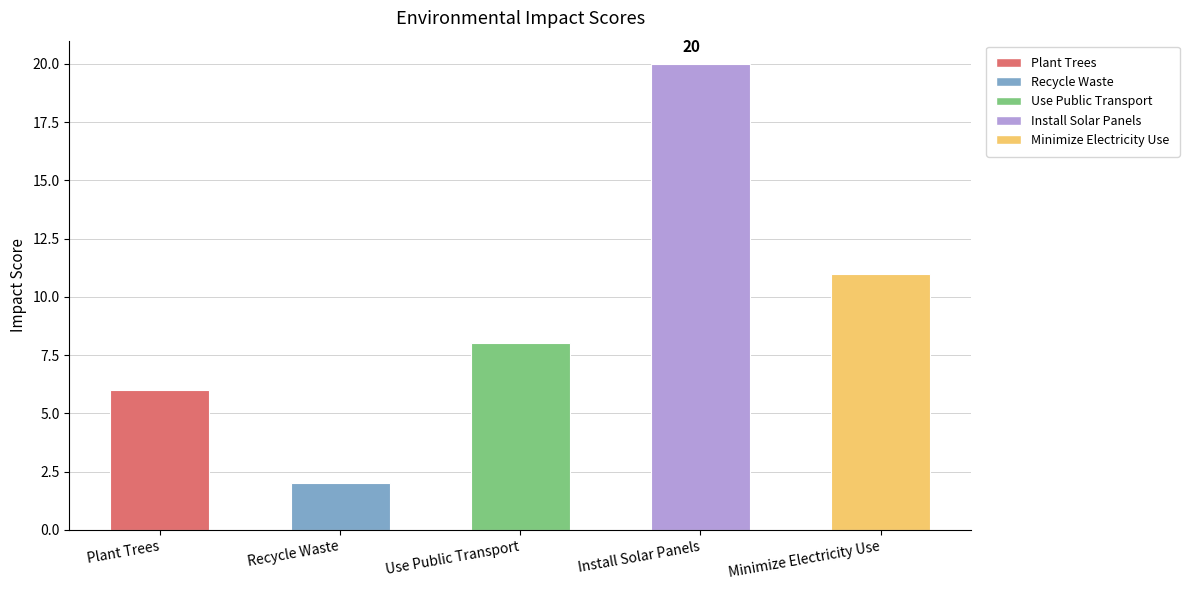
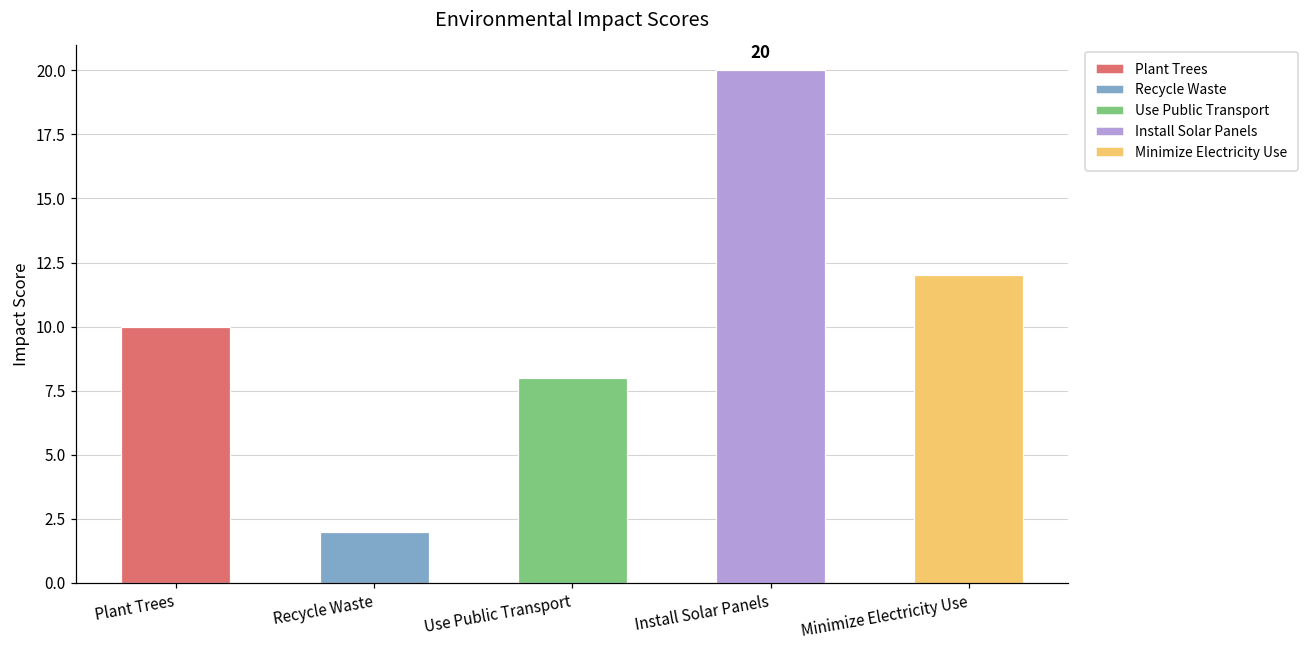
Plant Trees: 6 -> 10
Minimize Electricity Use: 11 -> 12
